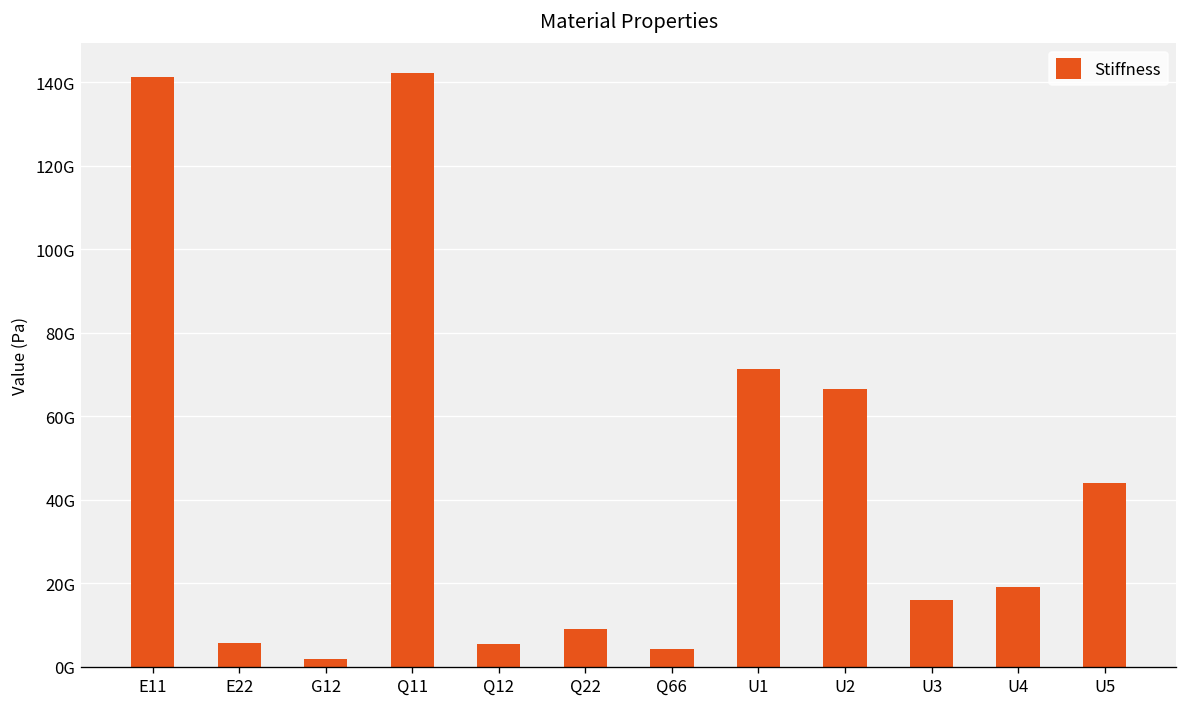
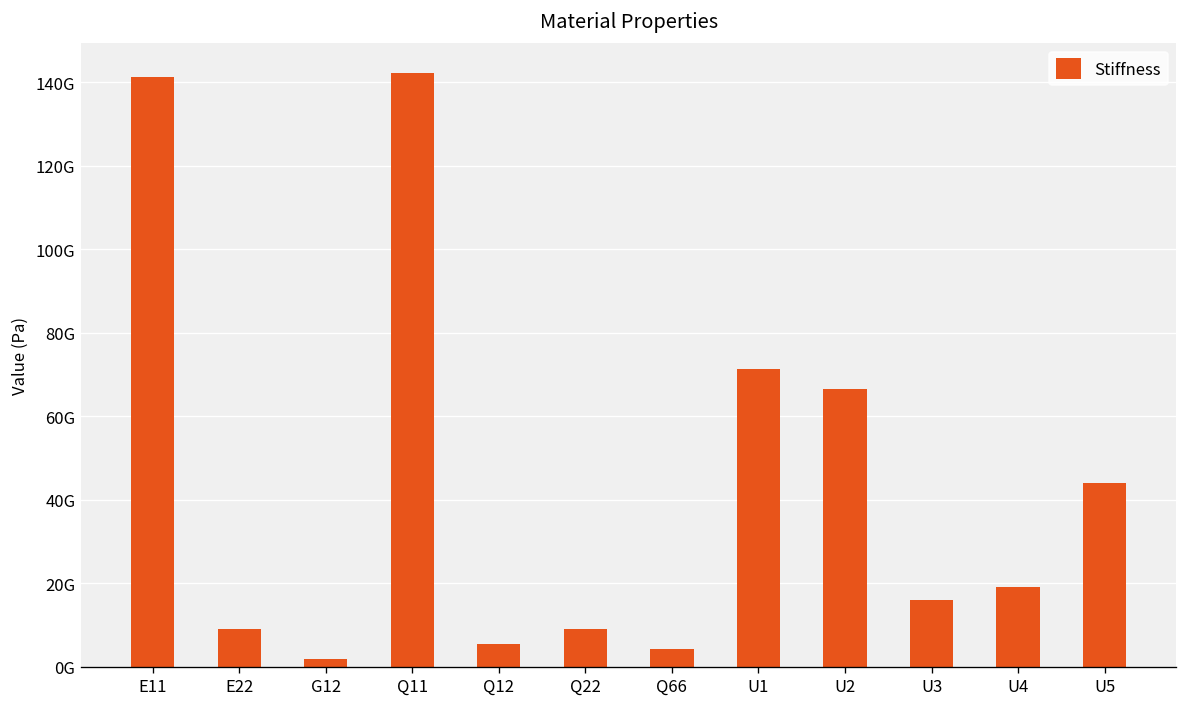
E22: 6000000000 -> 9000000000
